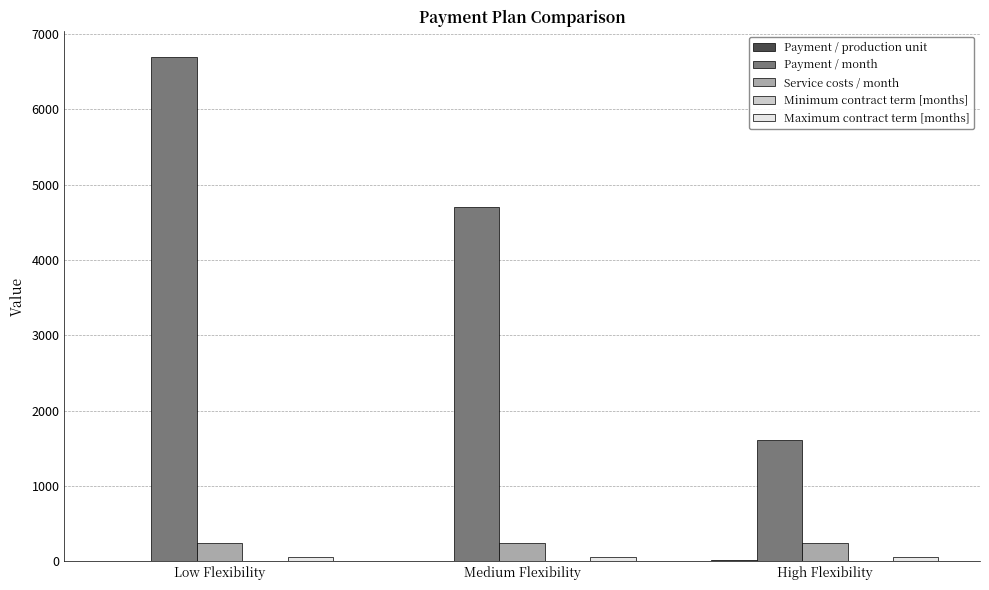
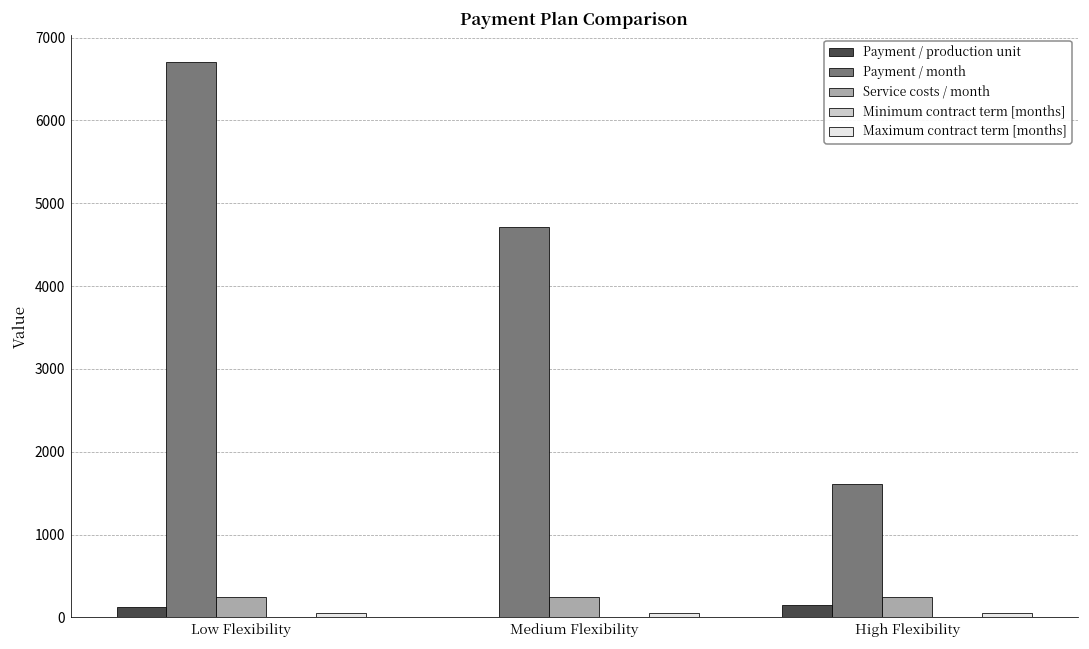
Payment / production unit, Low Flexibility: 0 -> 100
Payment / production unit, High Flexibility: 0 -> 200
